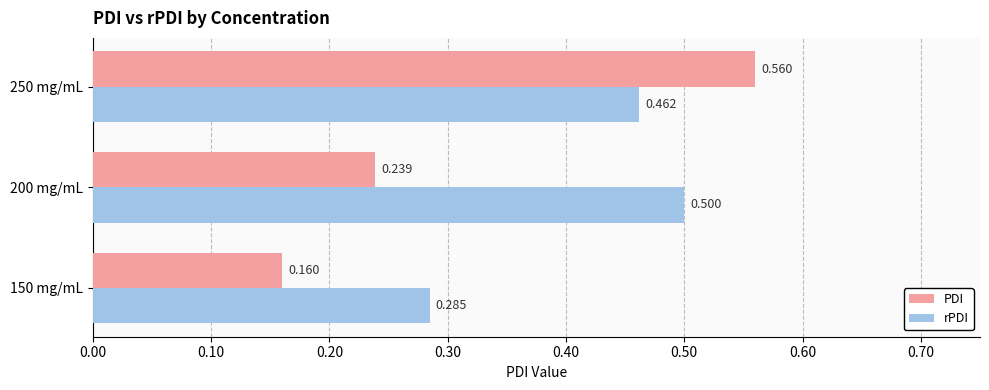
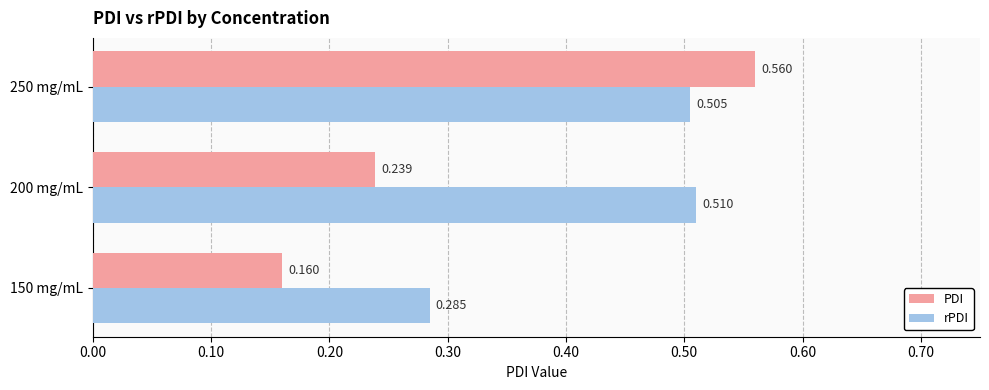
rPDI, 250 mg/mL: 0.462 -> 0.505
rPDI, 200 mg/mL: 0.500 -> 0.510
